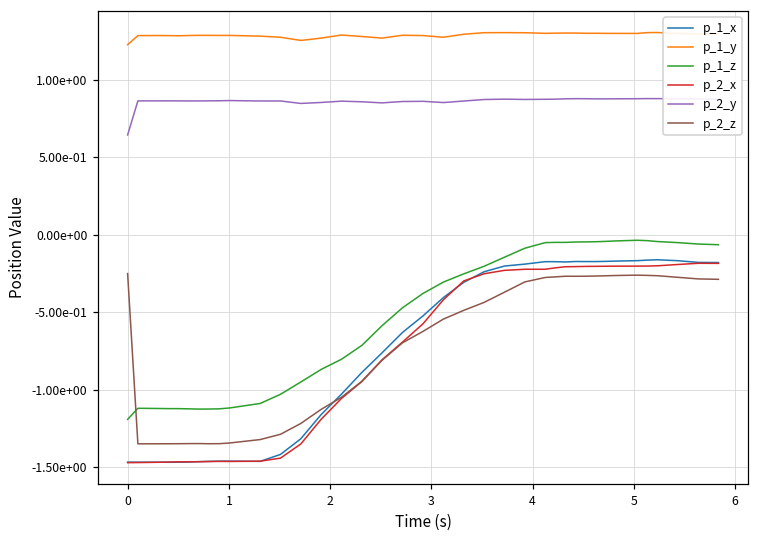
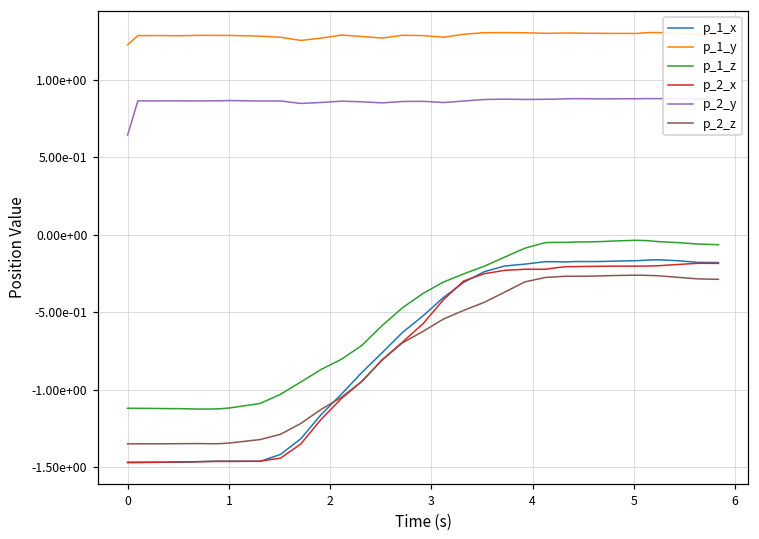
p_1_z, 0: -1.19 -> -1.12
p_2_z, 0: -0.25 -> -1.35
